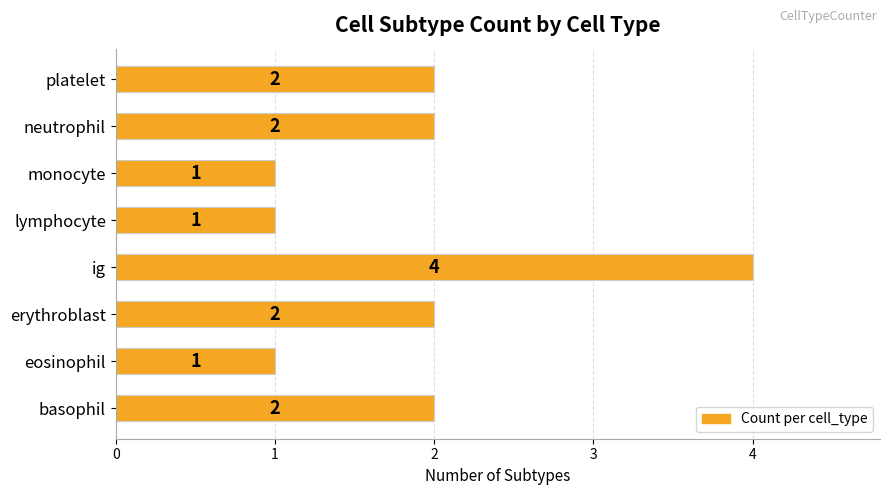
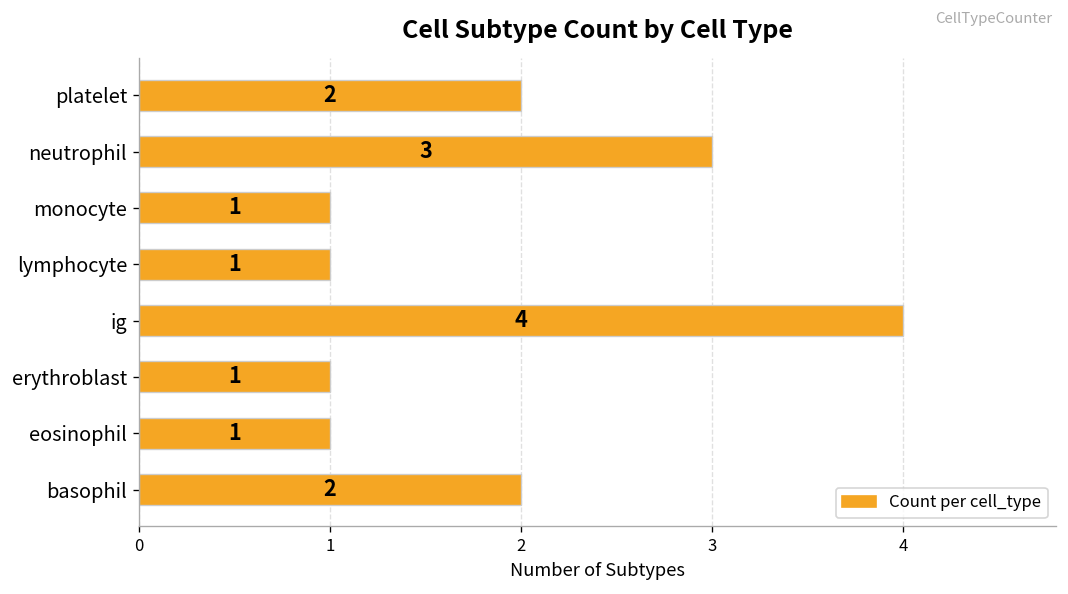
neutrophil: 2 -> 3
erythroblast: 2 -> 1
